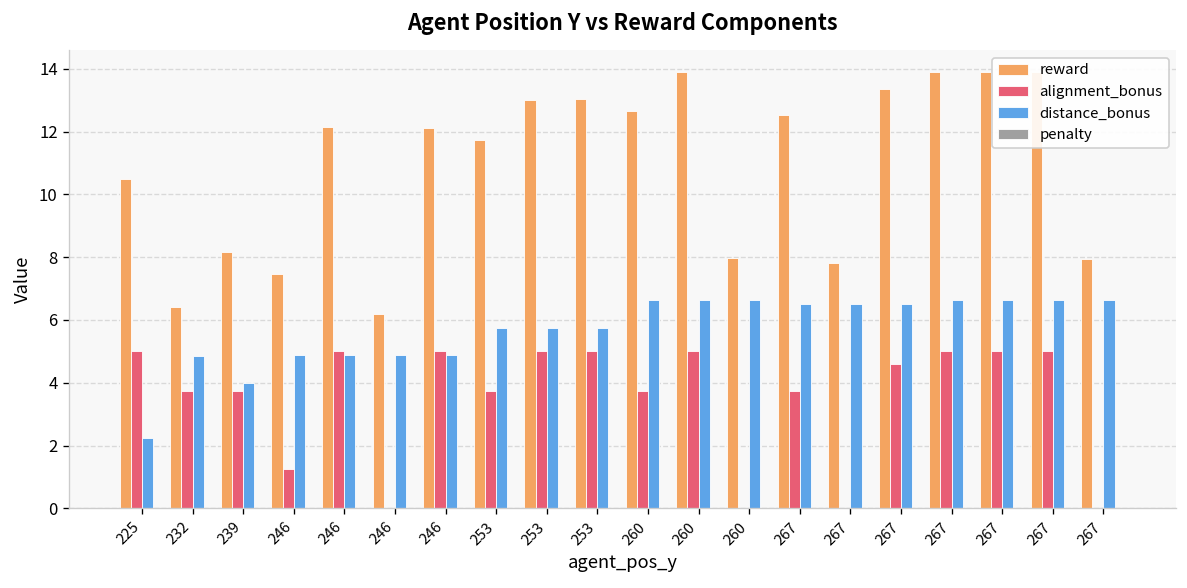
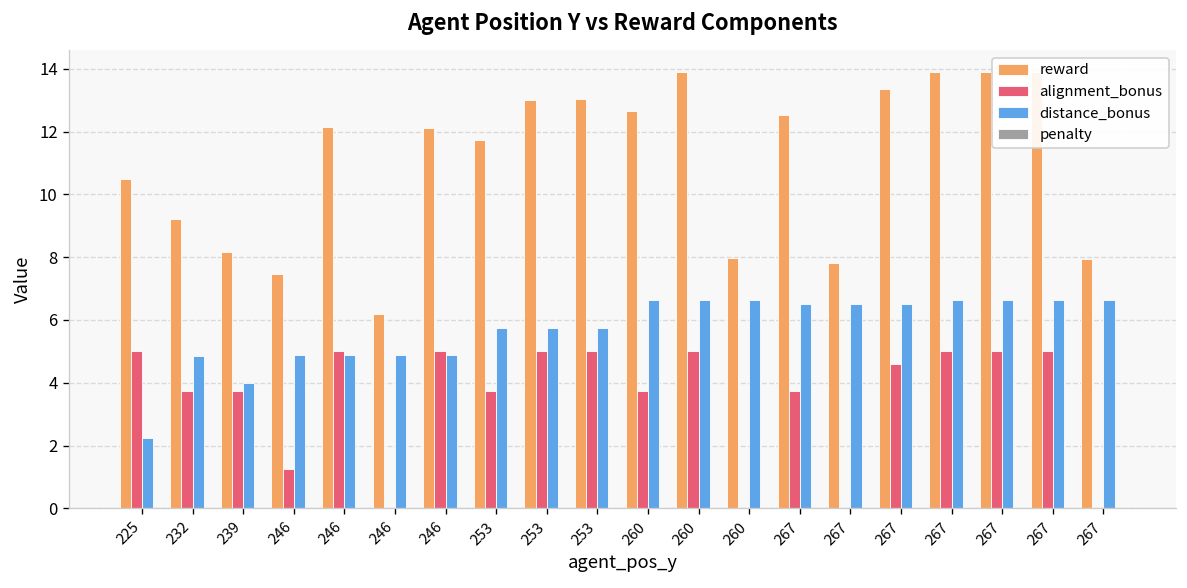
reward, 232: 6.4 -> 9.2
